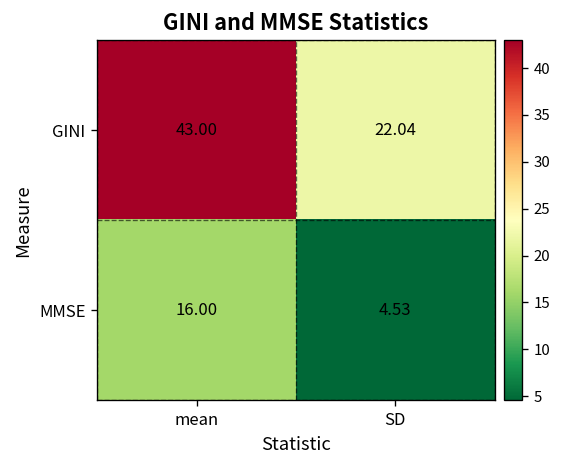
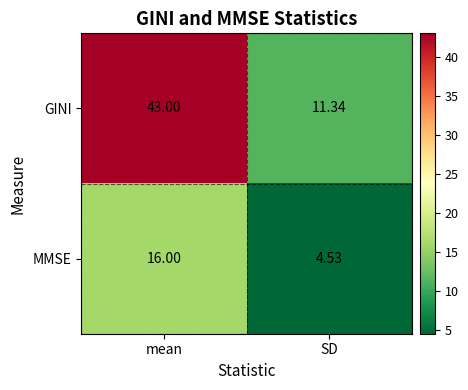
GINI, SD: 22.04 -> 11.34
